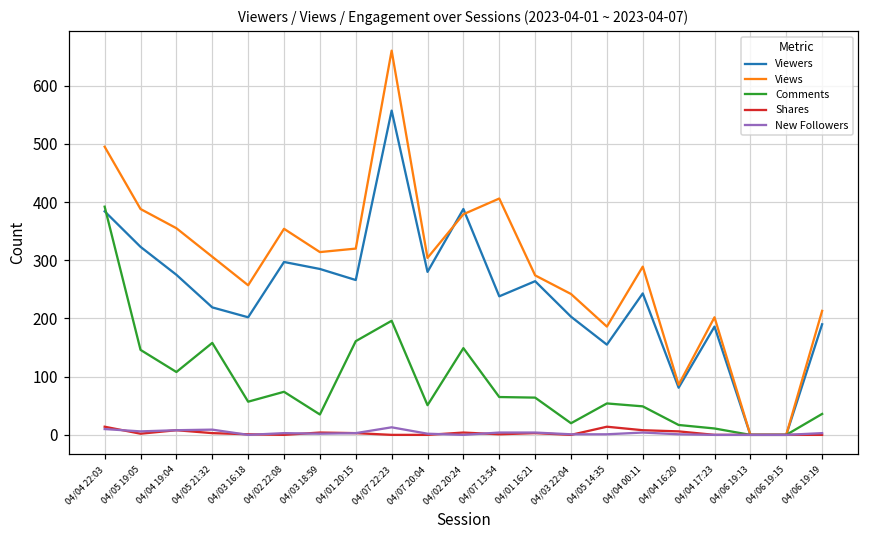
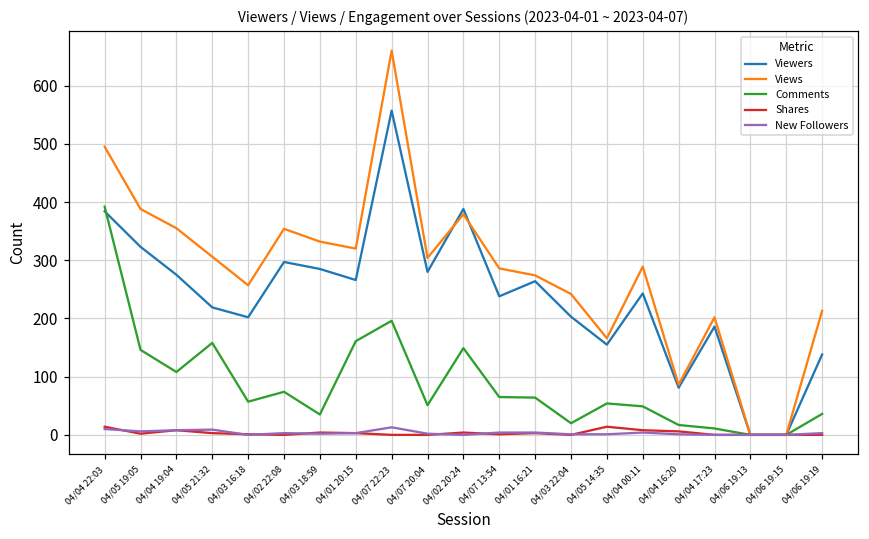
Views, 04/03 18:59: 310 -> 330
Views, 04/07 13:54: 410 -> 290
Views, 04/05 14:35: 190 -> 170
Viewers, 04/06 19:19: 190 -> 140
